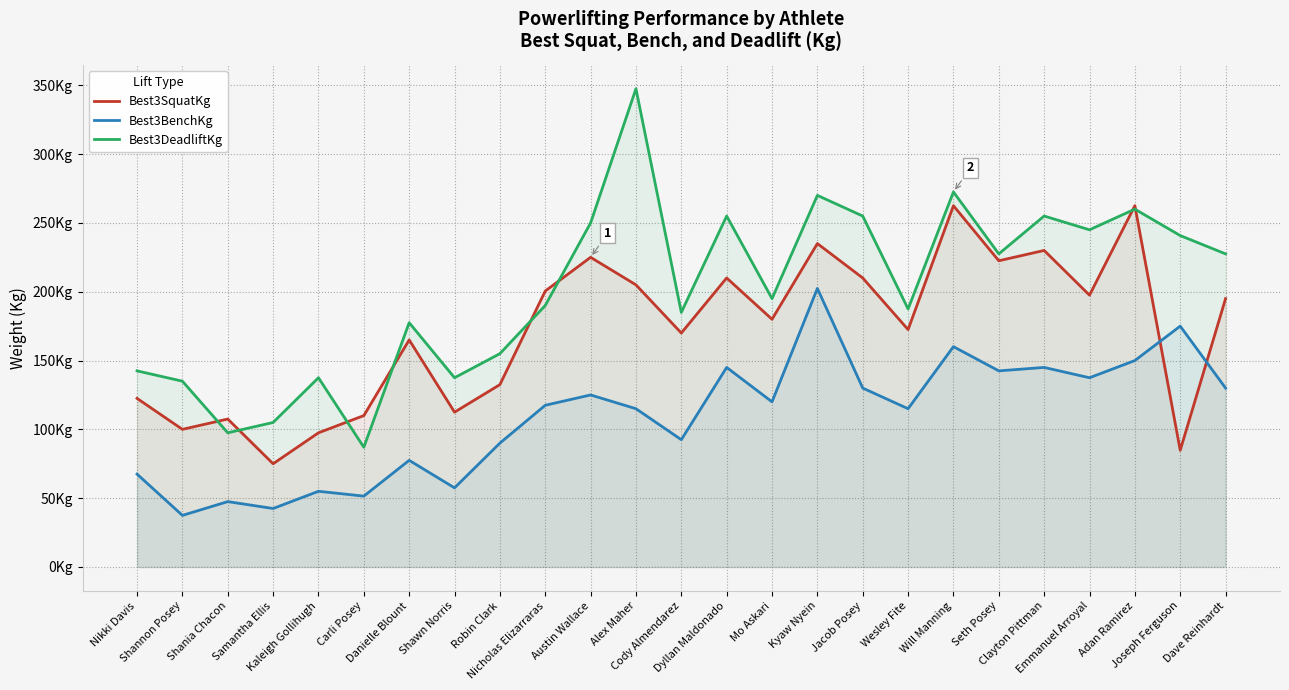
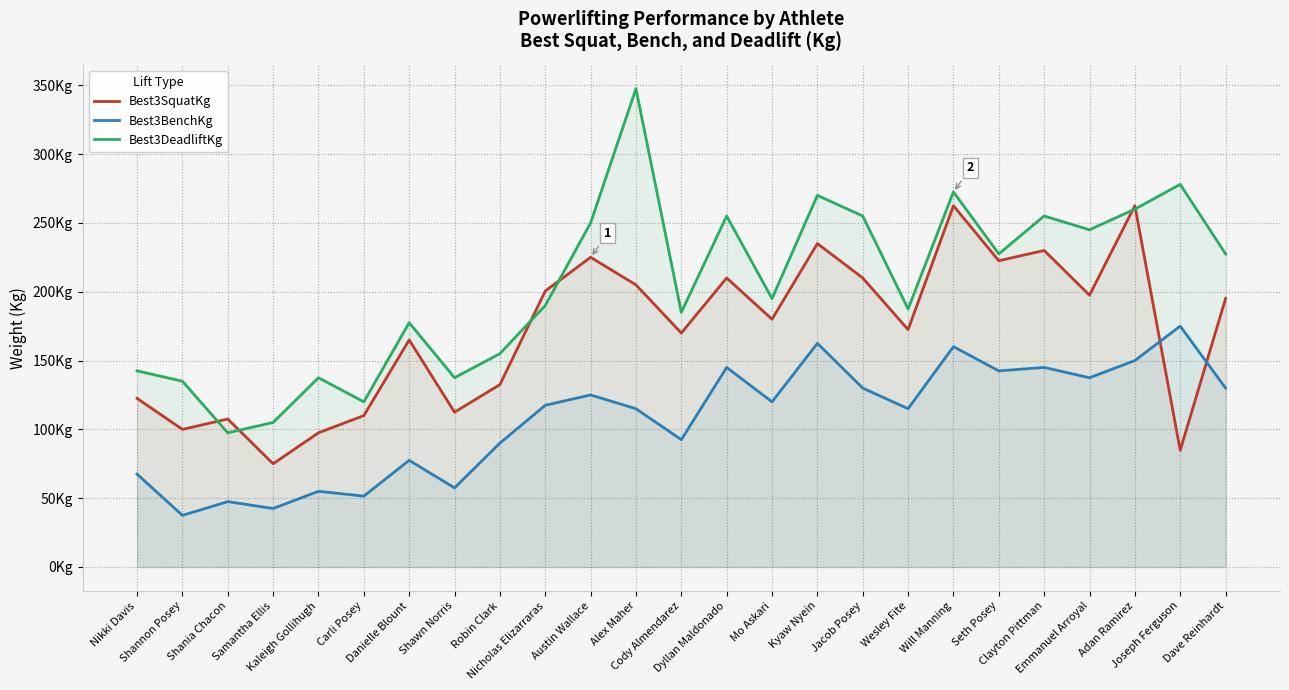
Best3DeadliftKg, Carli Posey: 87Kg -> 120Kg
Best3BenchKg, Kyaw Nyein: 202Kg -> 163Kg
Best3DeadliftKg, Joseph Ferguson: 241Kg -> 278Kg
